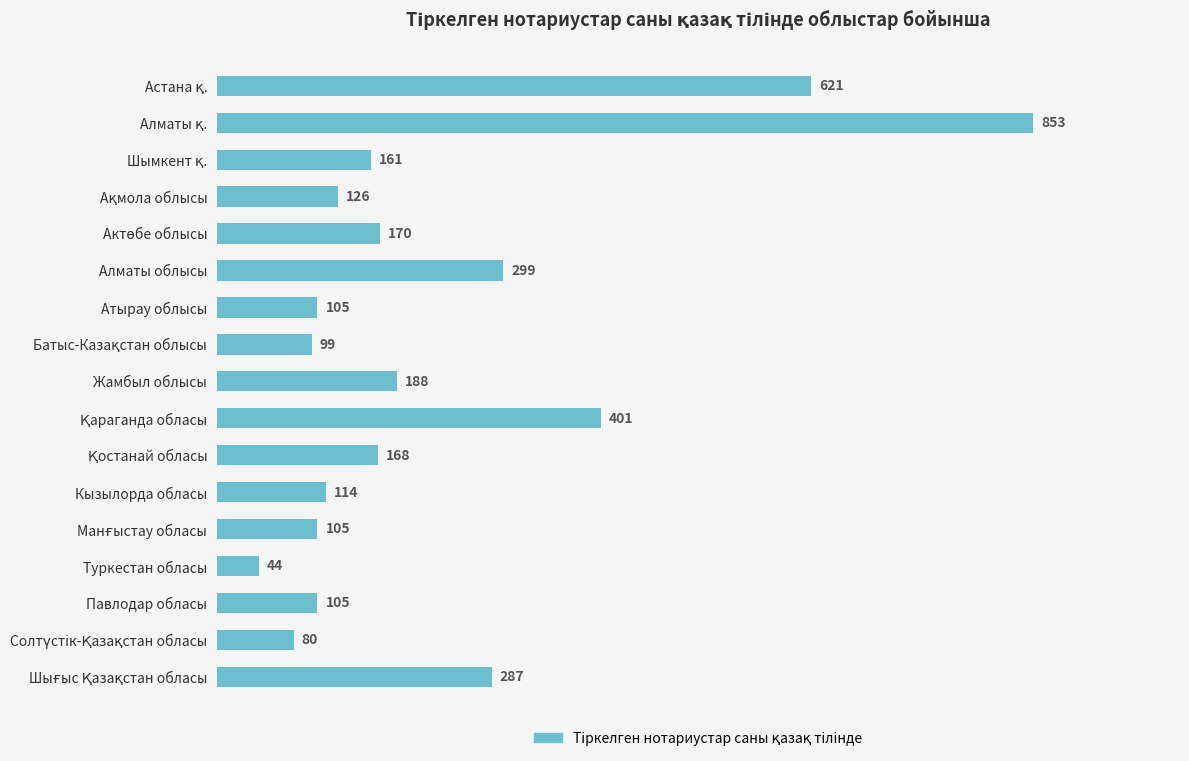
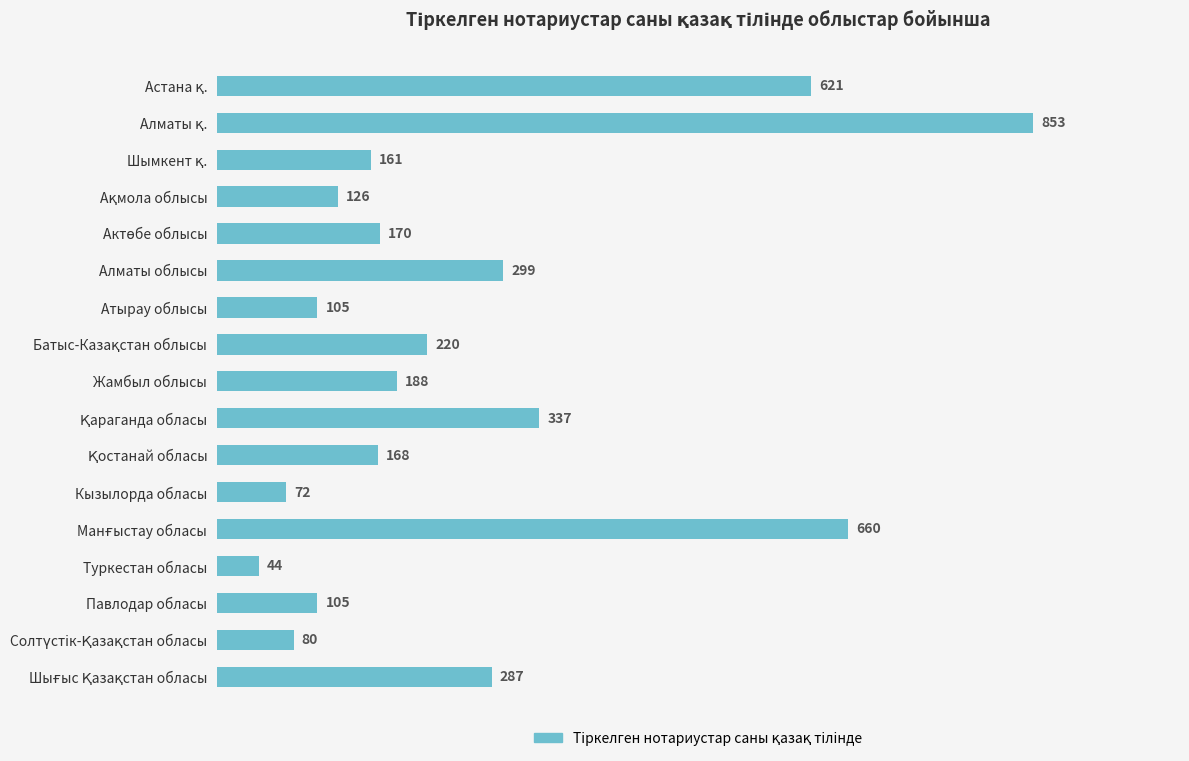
Батыс-Казақстан облысы: 99 -> 220
Қараганда обласы: 401 -> 337
Кызылорда обласы: 114 -> 72
Манғыстау обласы: 105 -> 660
